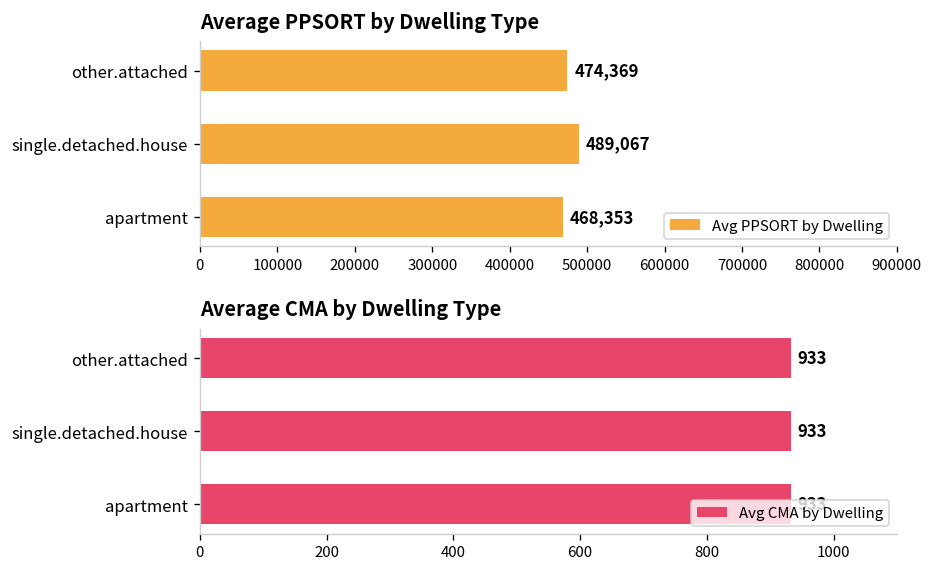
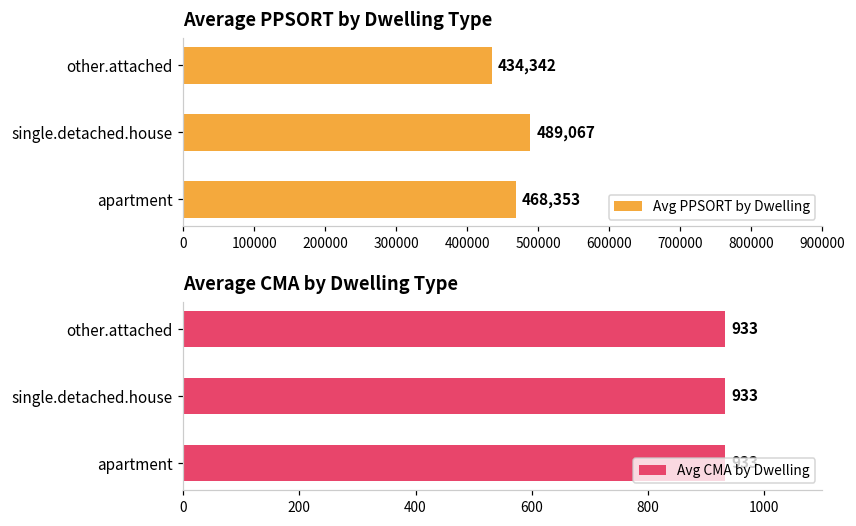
Average PPSORT by Dwelling Type, other.attached: 474,369 -> 434,342
